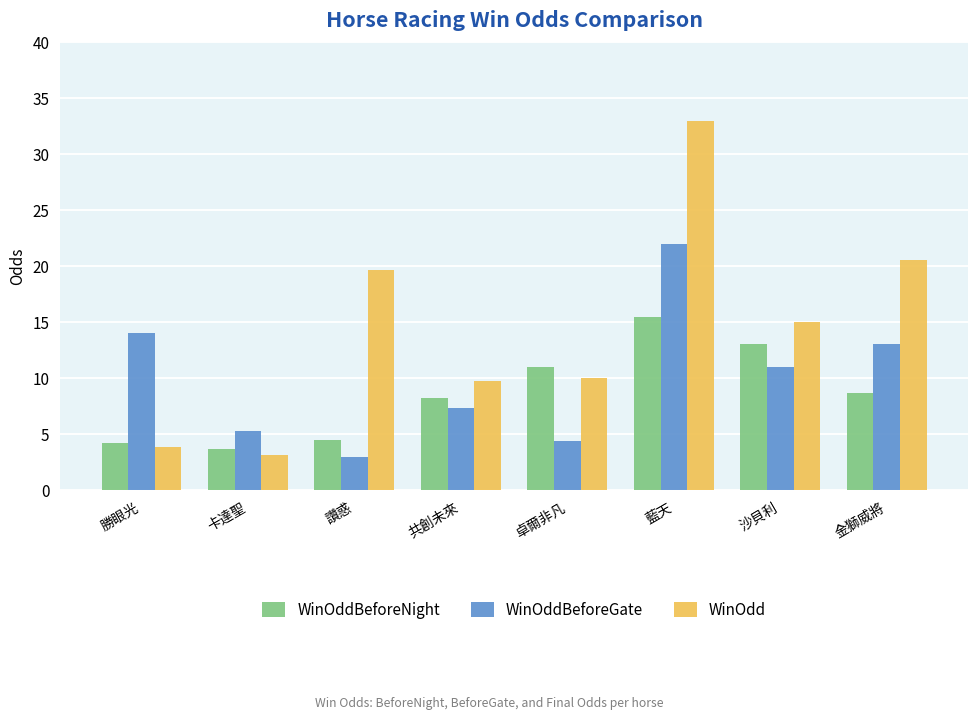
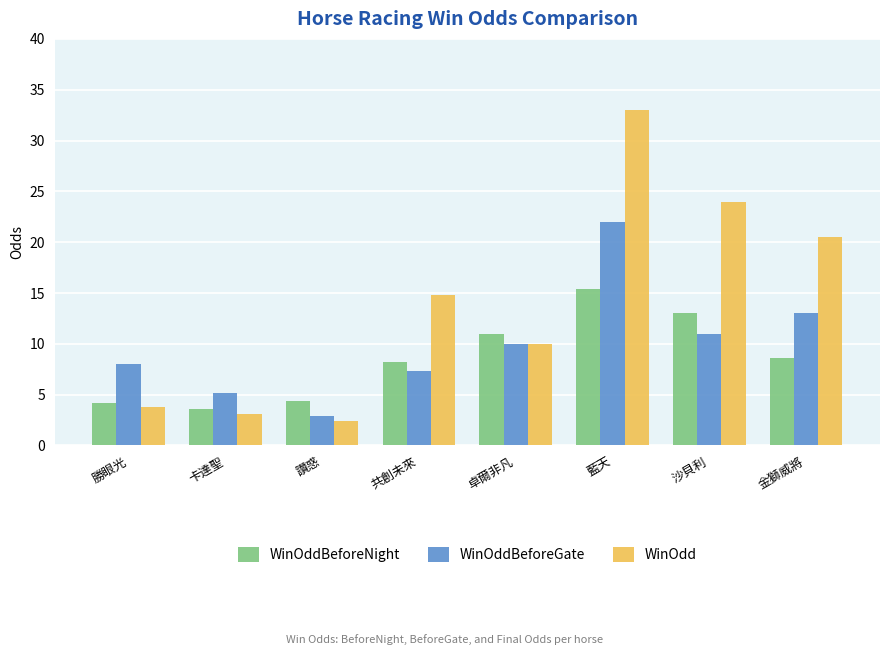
WinOddBeforeGate, 勝眼光: 14 -> 8
WinOdd, 讚惑: 19.6 -> 2.4
WinOdd, 共創未來: 9.7 -> 14.8
WinOddBeforeGate, 卓爾非凡: 4.3 -> 10.0
WinOdd, 沙貝利: 15 -> 24
